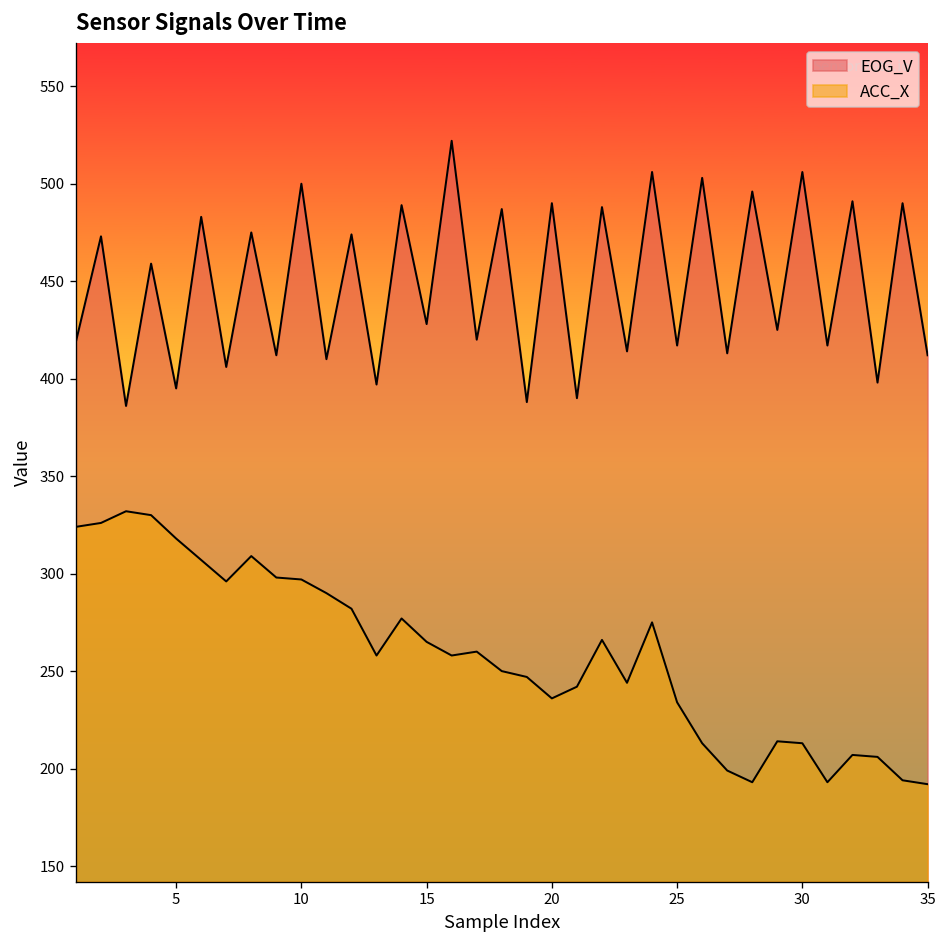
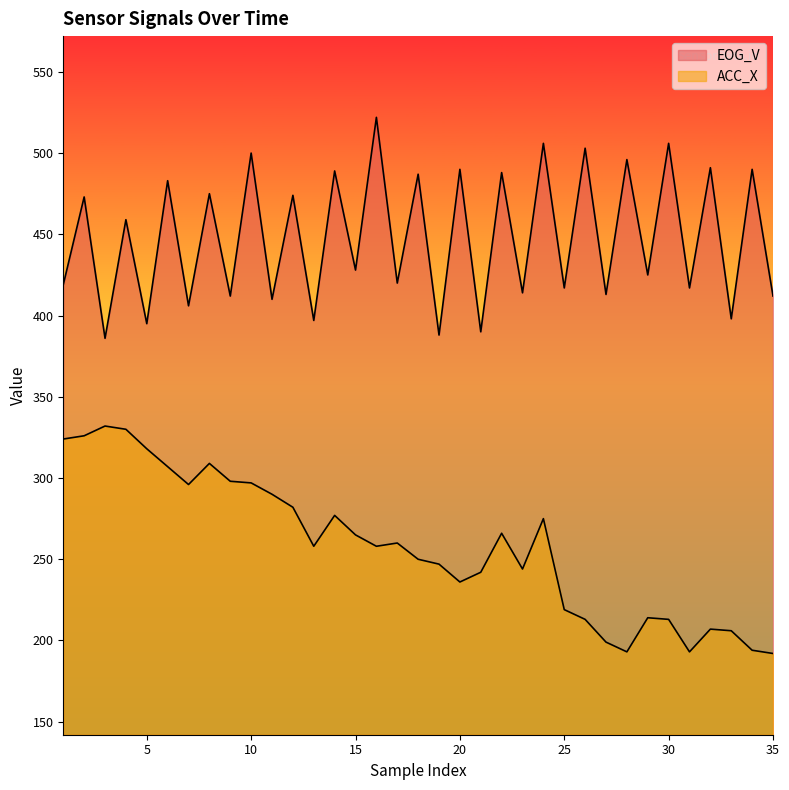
ACC_X, 25: 234 -> 219
